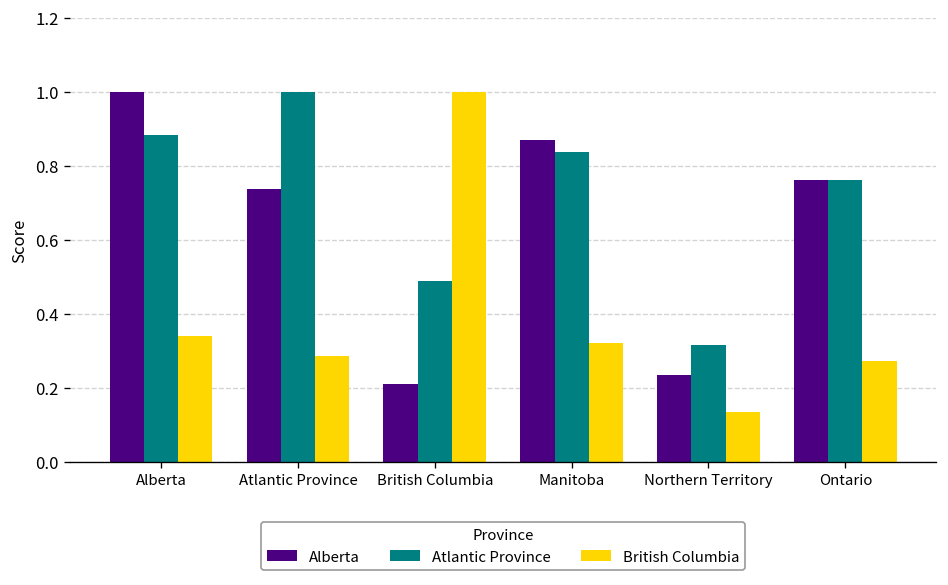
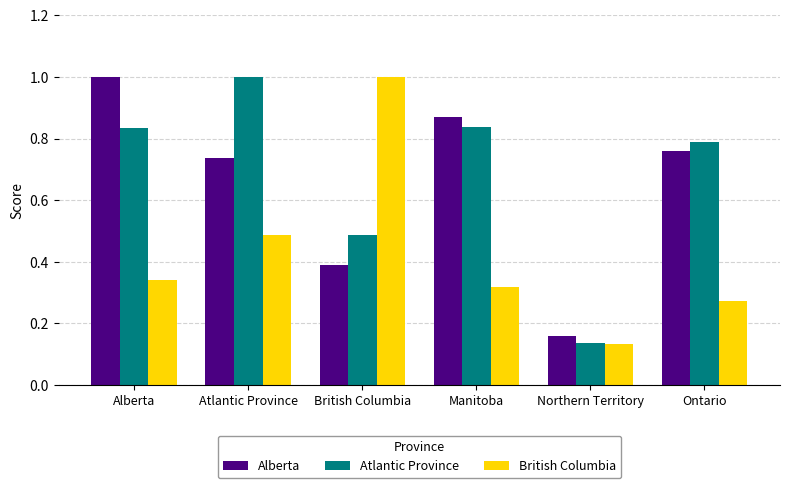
Atlantic Province, Alberta: 0.88 -> 0.84
British Columbia, Atlantic Province: 0.28 -> 0.49
Alberta, British Columbia: 0.21 -> 0.39
Alberta, Northern Territory: 0.23 -> 0.16
Atlantic Province, Northern Territory: 0.32 -> 0.14
Atlantic Province, Ontario: 0.76 -> 0.79
